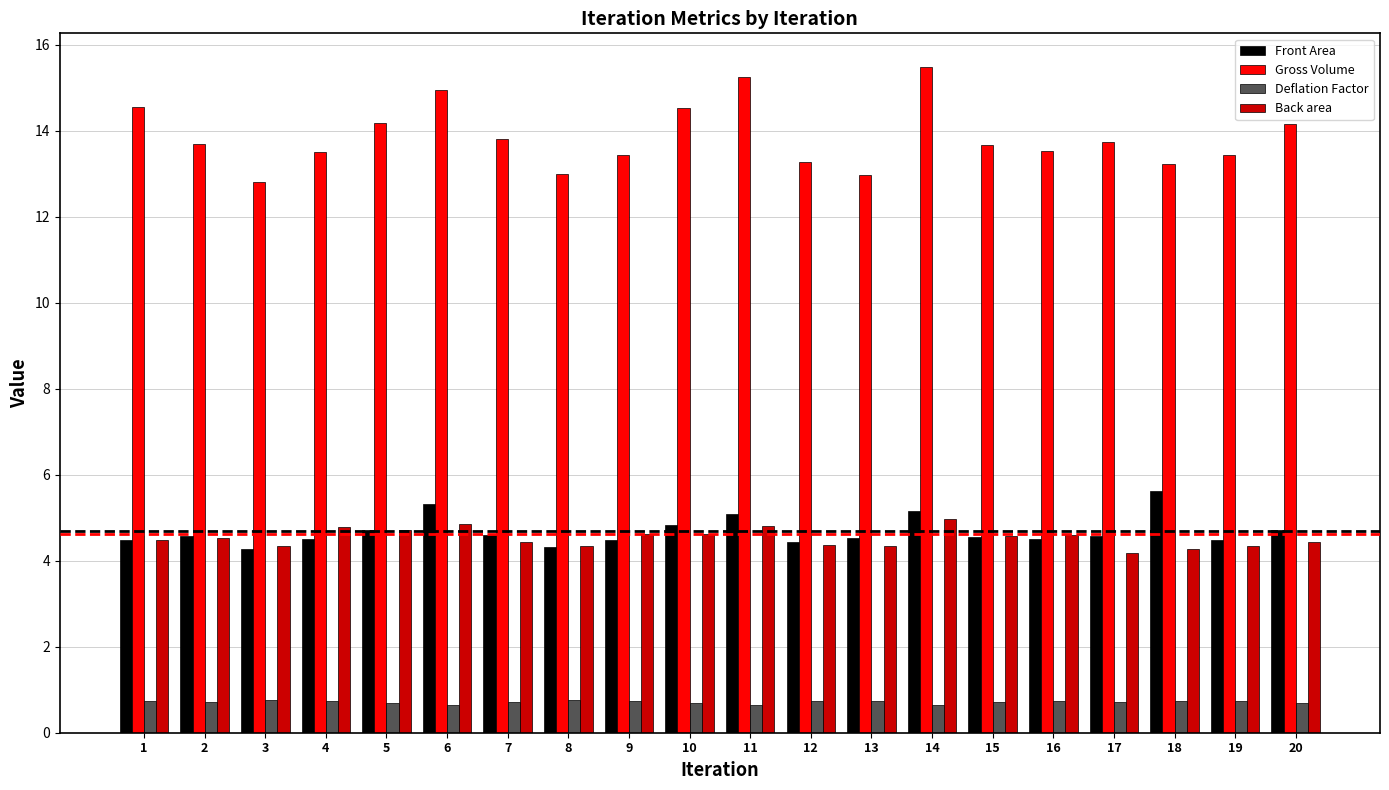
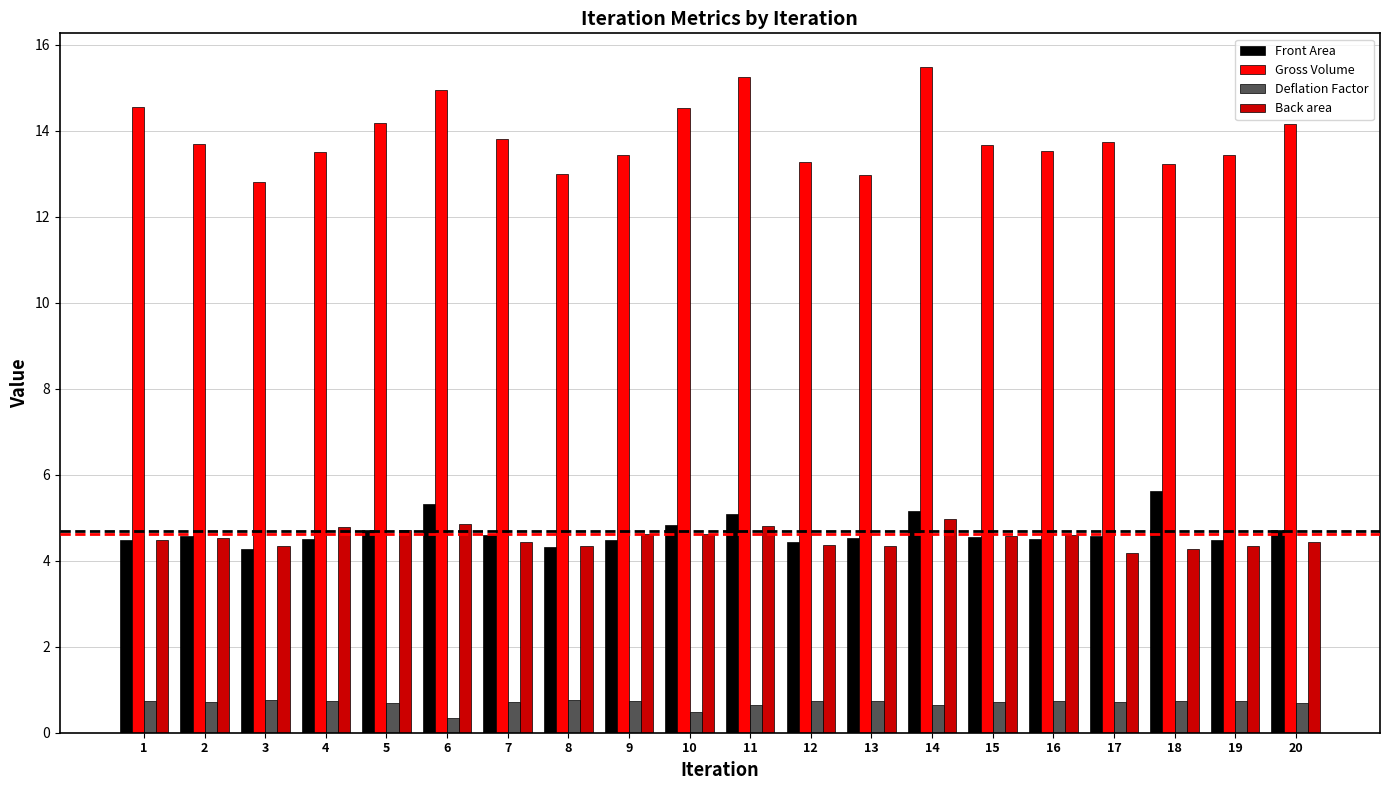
Deflation Factor, 6: 0.7 -> 0.4
Deflation Factor, 10: 0.7 -> 0.5
